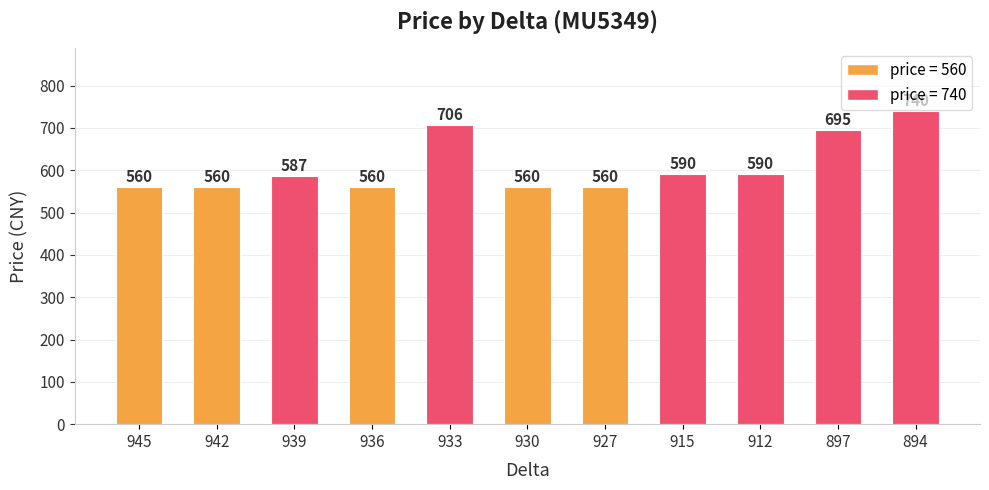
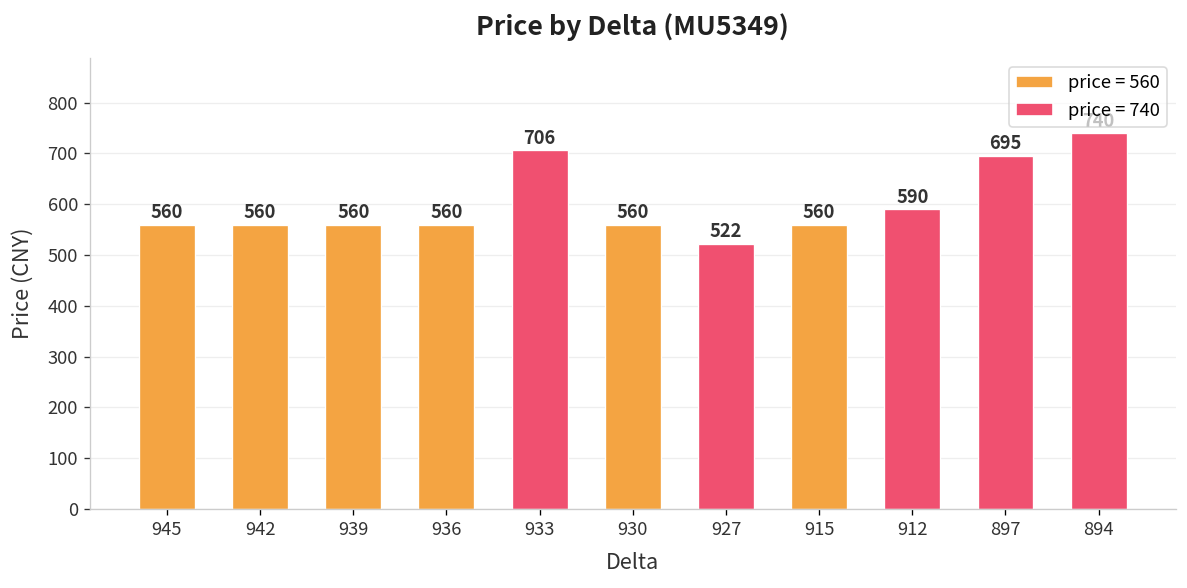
939: 587 -> 560
927: 560 -> 522
915: 590 -> 560
